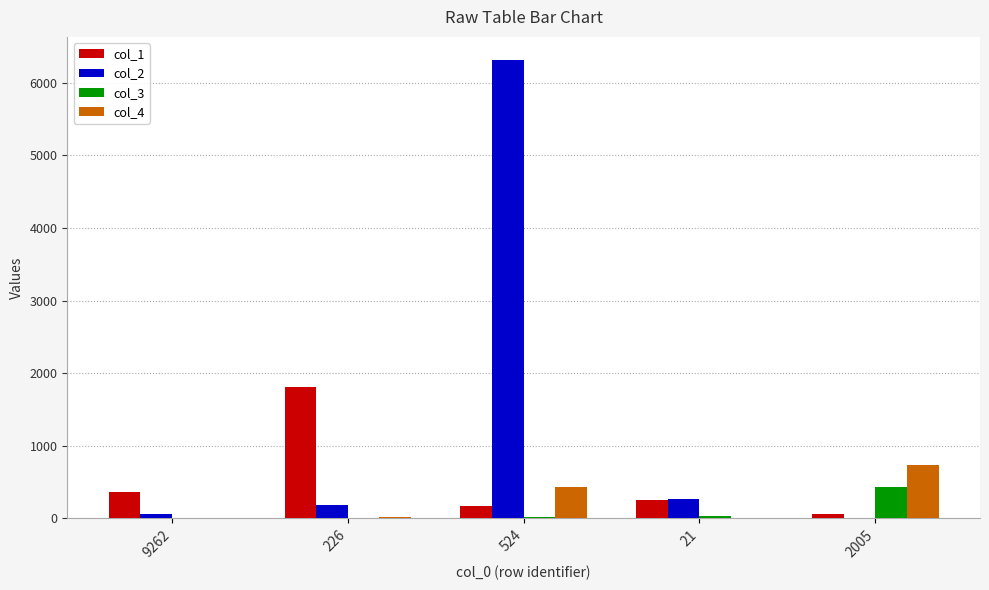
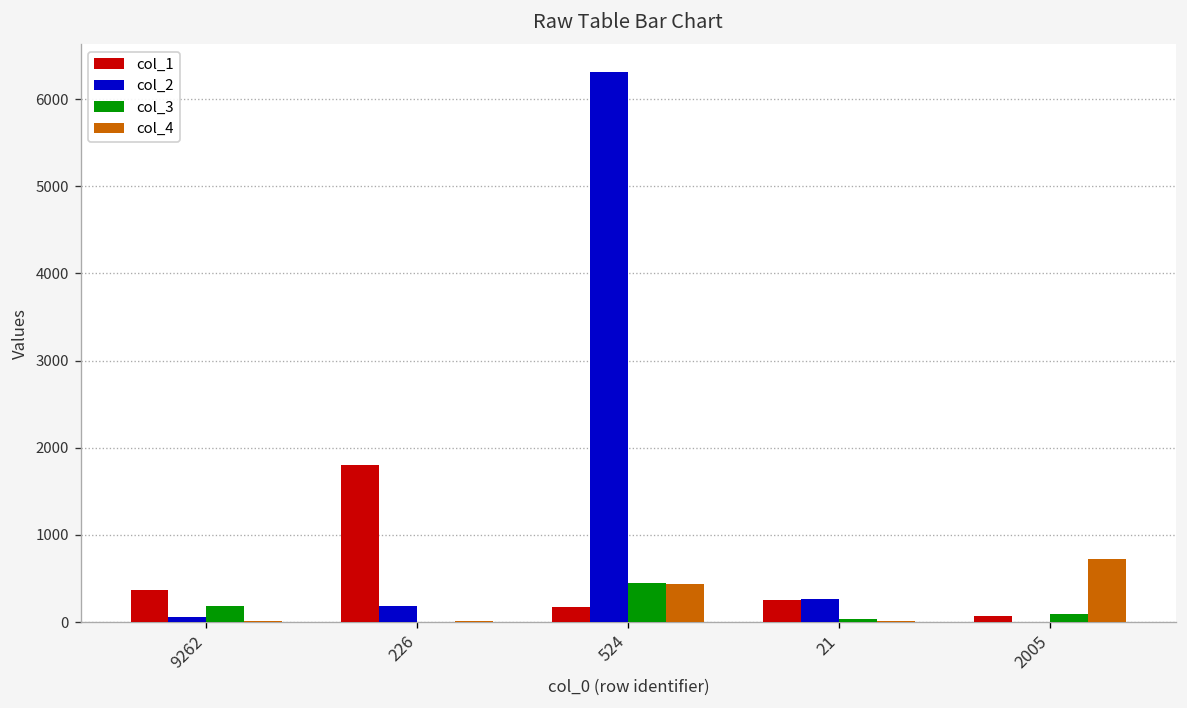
col_3, 9262: 0 -> 200
col_3, 524: 0 -> 500
col_3, 2005: 400 -> 100
